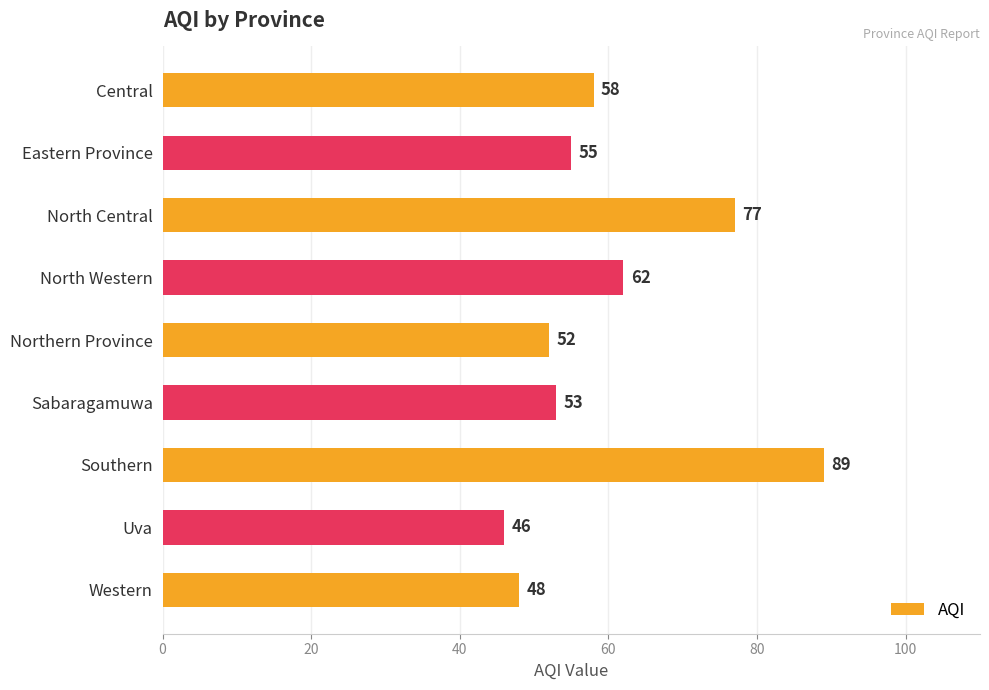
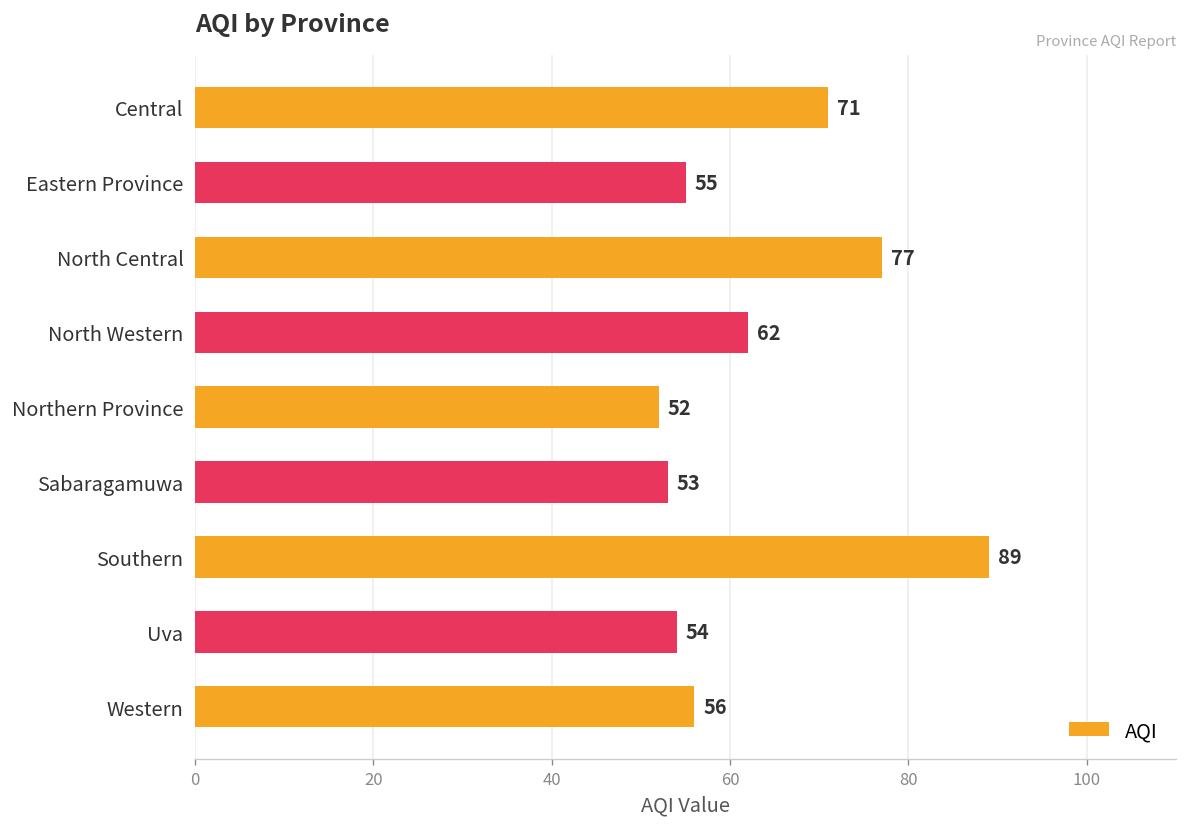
Central: 58 -> 71
Uva: 46 -> 54
Western: 48 -> 56
